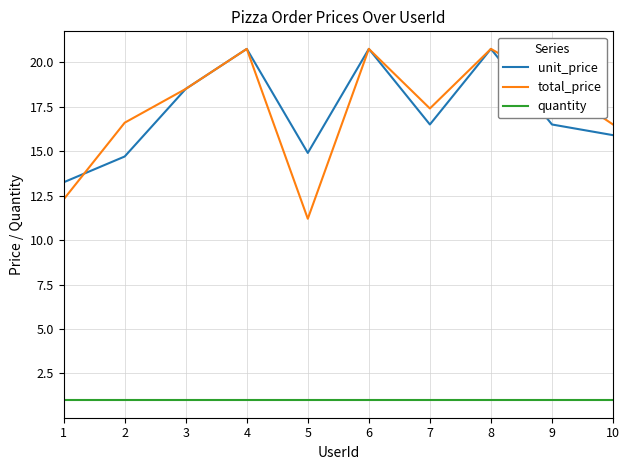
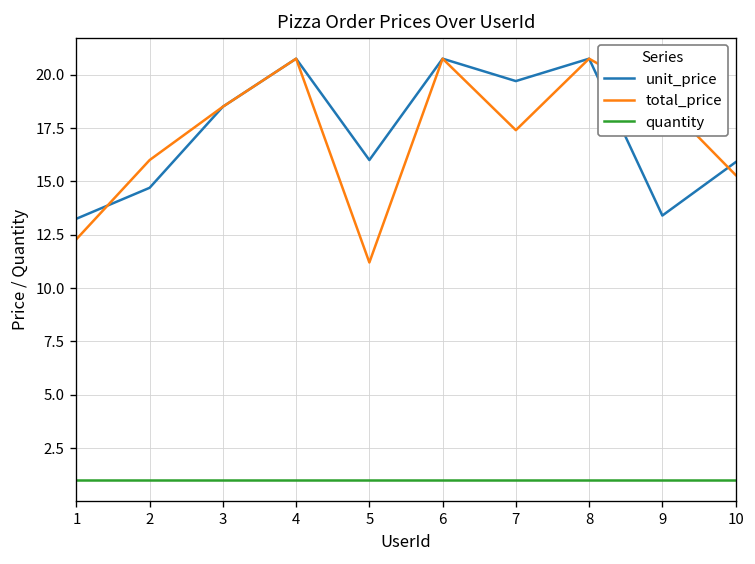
total_price, 2: 16.6 -> 16.0
unit_price, 5: 14.9 -> 16.0
unit_price, 7: 16.5 -> 19.7
unit_price, 9: 16.5 -> 13.4
total_price, 10: 16.5 -> 15.3
